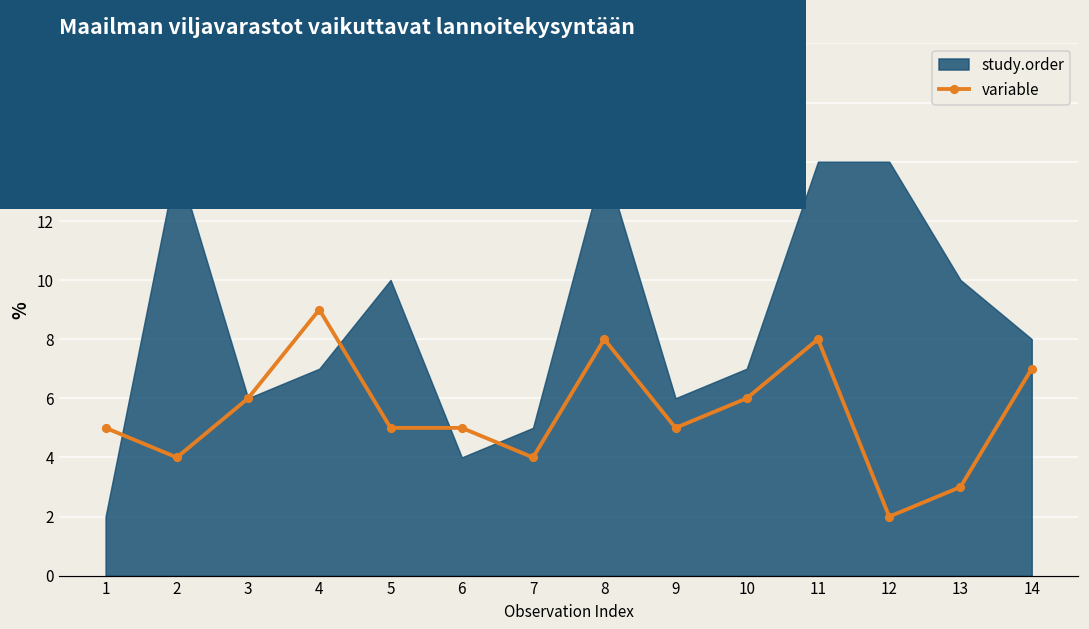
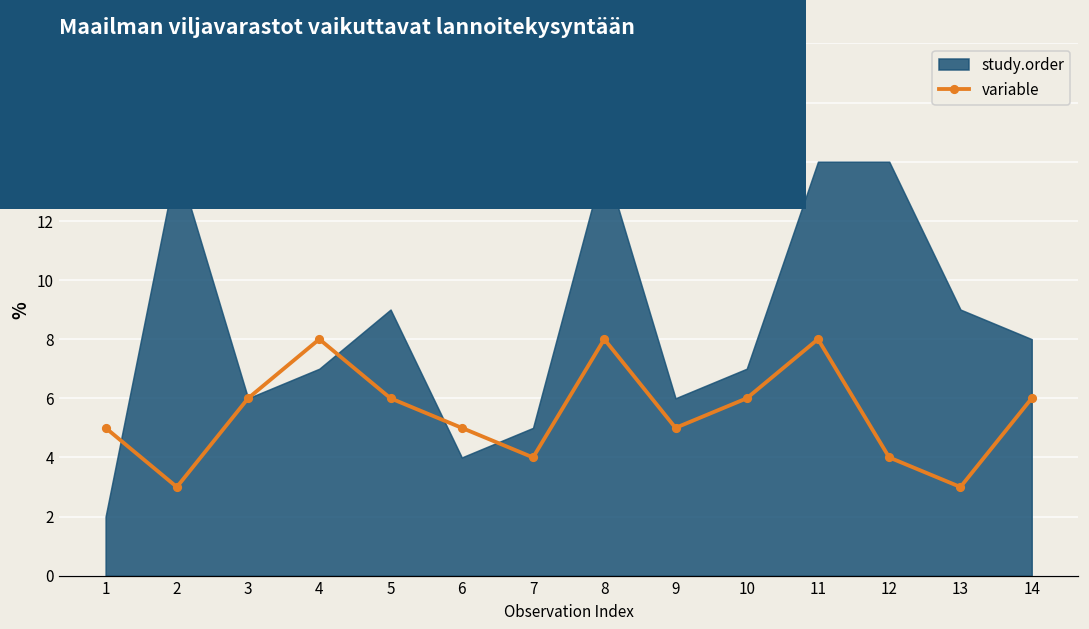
variable, 2: 4 -> 3
variable, 4: 9 -> 8
variable, 5: 5 -> 6
study.order, 5: 10 -> 9
variable, 12: 2 -> 4
study.order, 13: 10 -> 9
variable, 14: 7 -> 6
